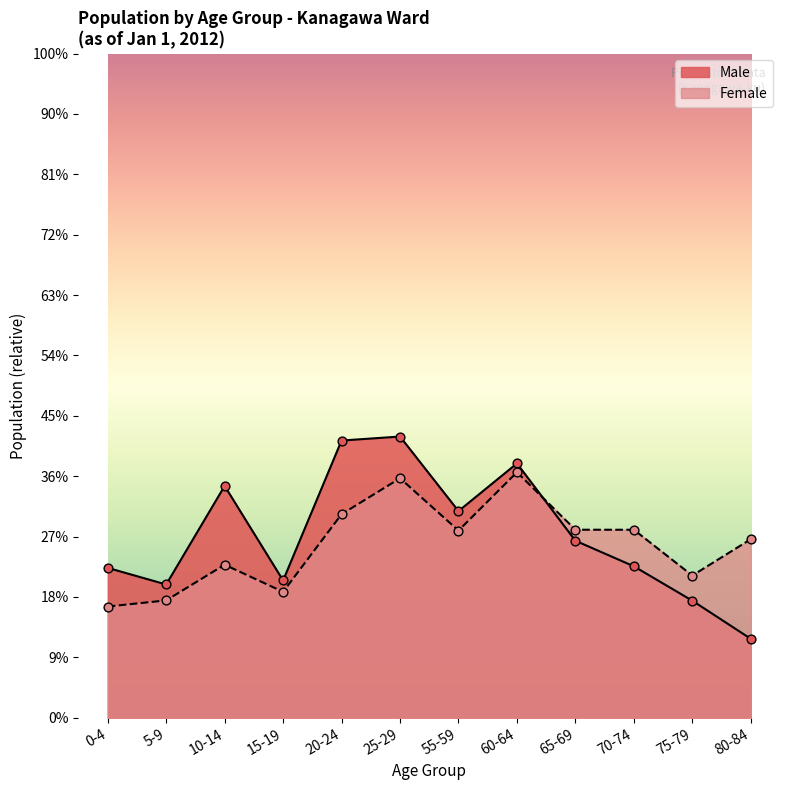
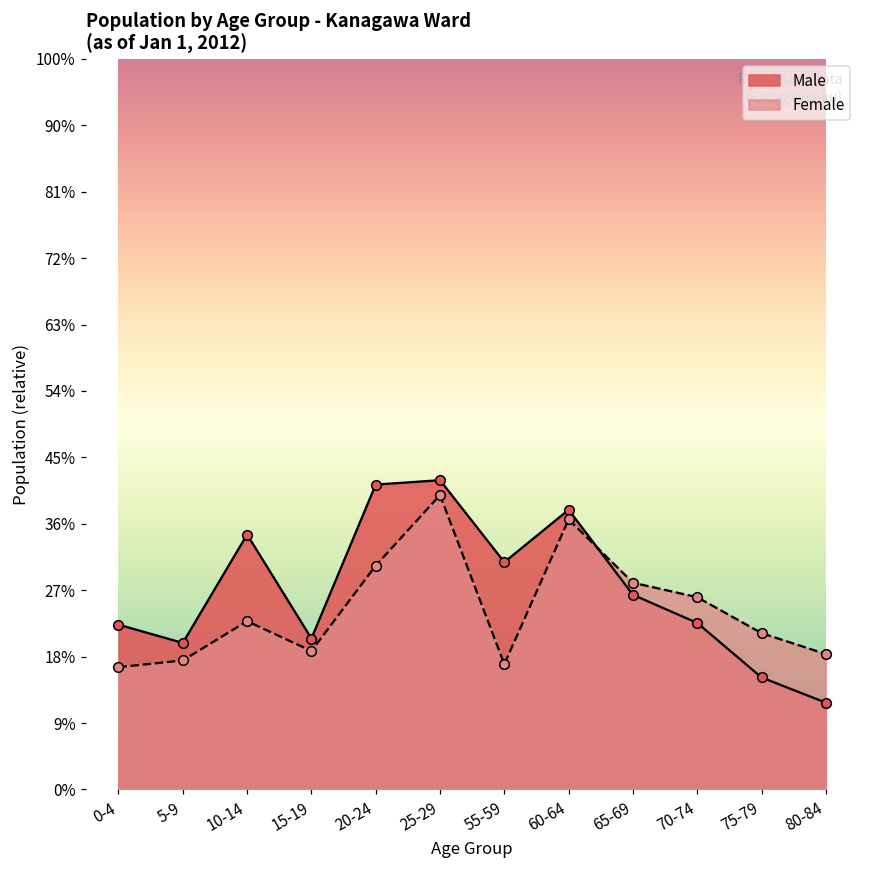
Female, 25-29: 36% -> 40%
Female, 55-59: 28% -> 17%
Female, 70-74: 28% -> 26%
Male, 75-79: 18% -> 15%
Female, 80-84: 27% -> 19%
